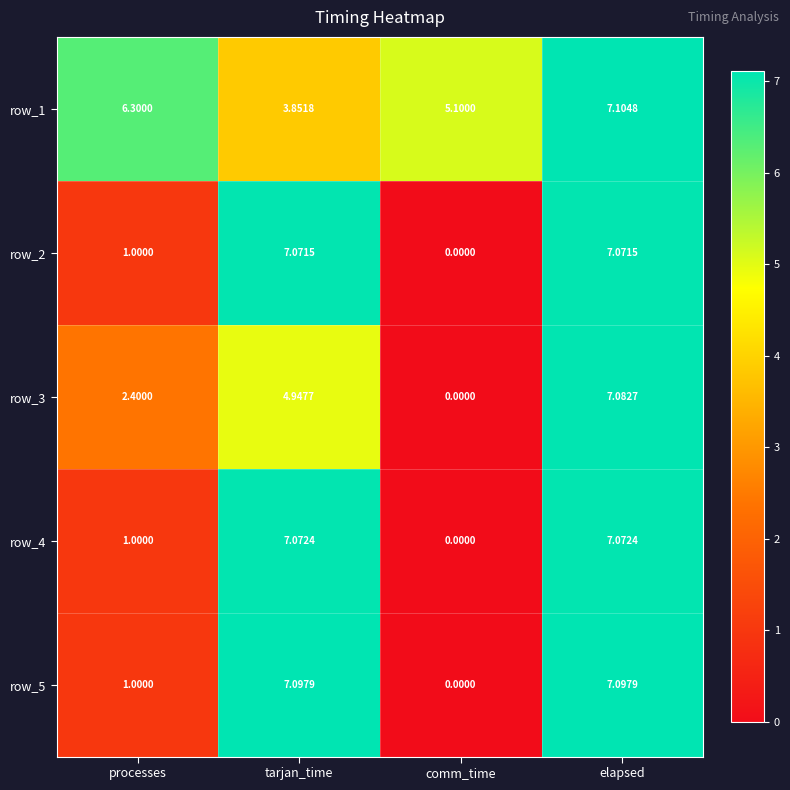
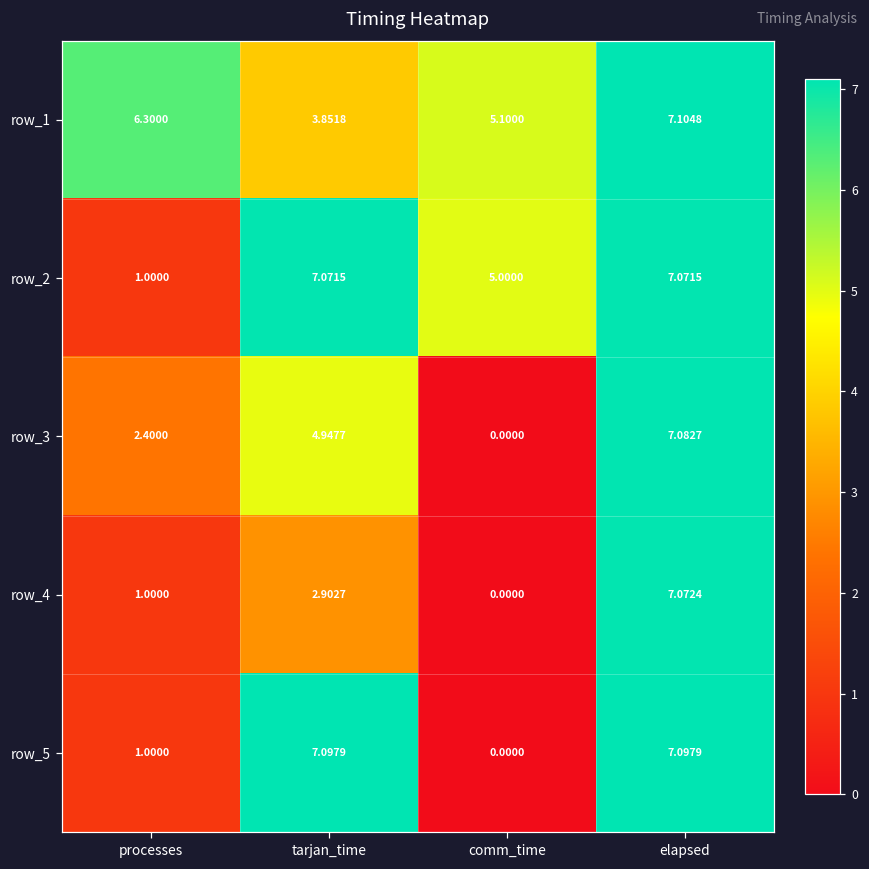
row_2, comm_time: 0.0000 -> 5.0000
row_4, tarjan_time: 7.0724 -> 2.9027
